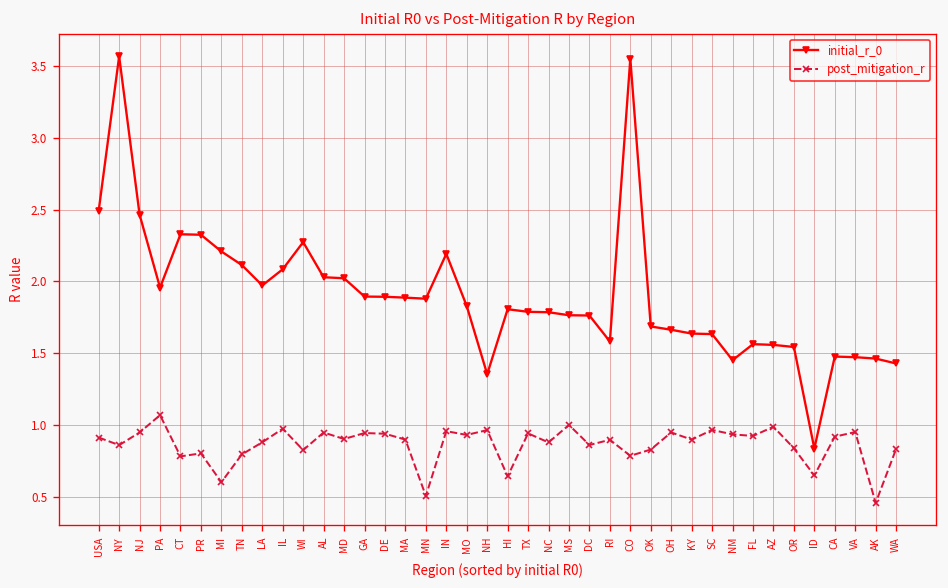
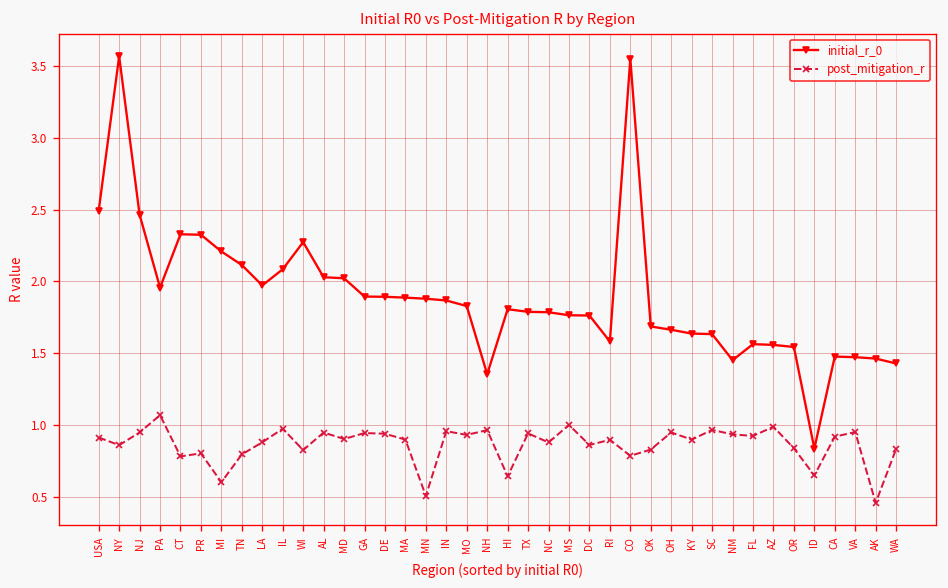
initial_r_0, IN: 2.19 -> 1.87
